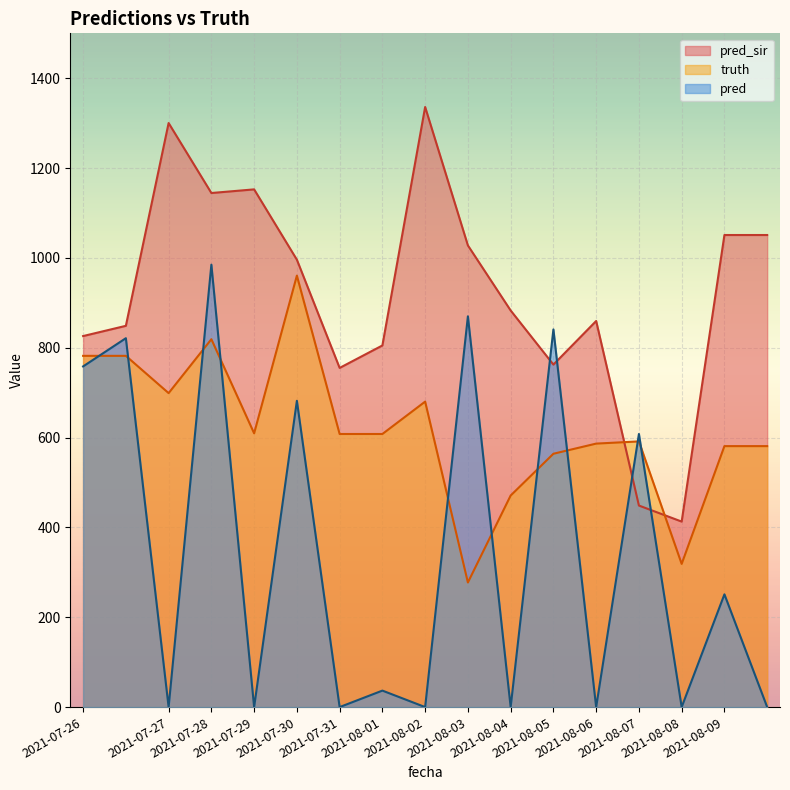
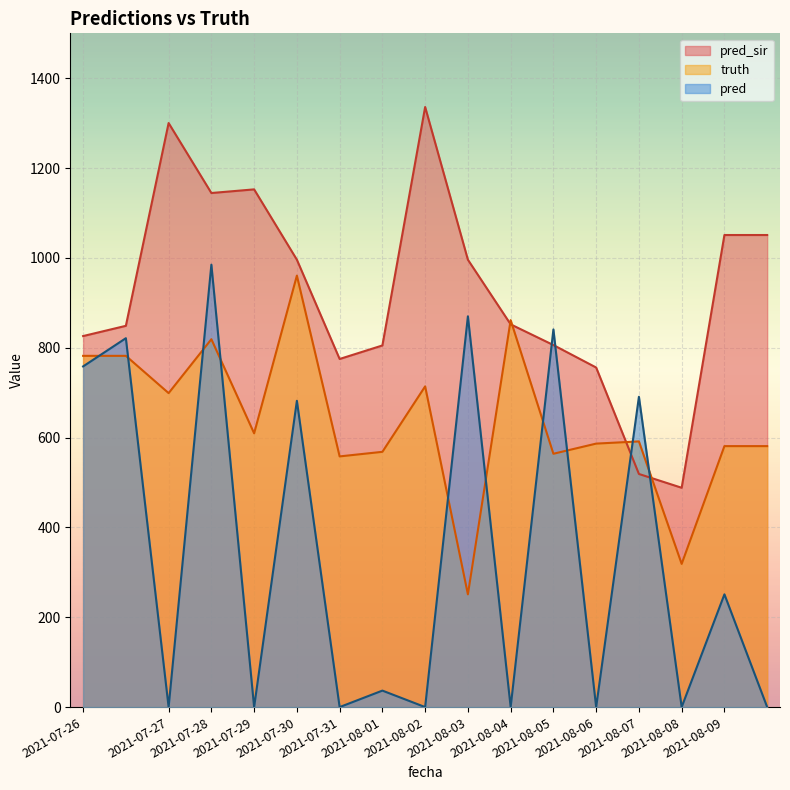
pred_sir, 2021-07-31: 760 -> 780
truth, 2021-07-31: 610 -> 560
truth, 2021-08-01: 610 -> 570
truth, 2021-08-02: 680 -> 710
pred_sir, 2021-08-03: 1030 -> 1000
truth, 2021-08-03: 280 -> 250
pred_sir, 2021-08-04: 880 -> 850
truth, 2021-08-04: 470 -> 860
pred_sir, 2021-08-05: 760 -> 810
pred_sir, 2021-08-06: 860 -> 760
pred_sir, 2021-08-07: 450 -> 520
pred, 2021-08-07: 610 -> 690
pred_sir, 2021-08-08: 410 -> 490
